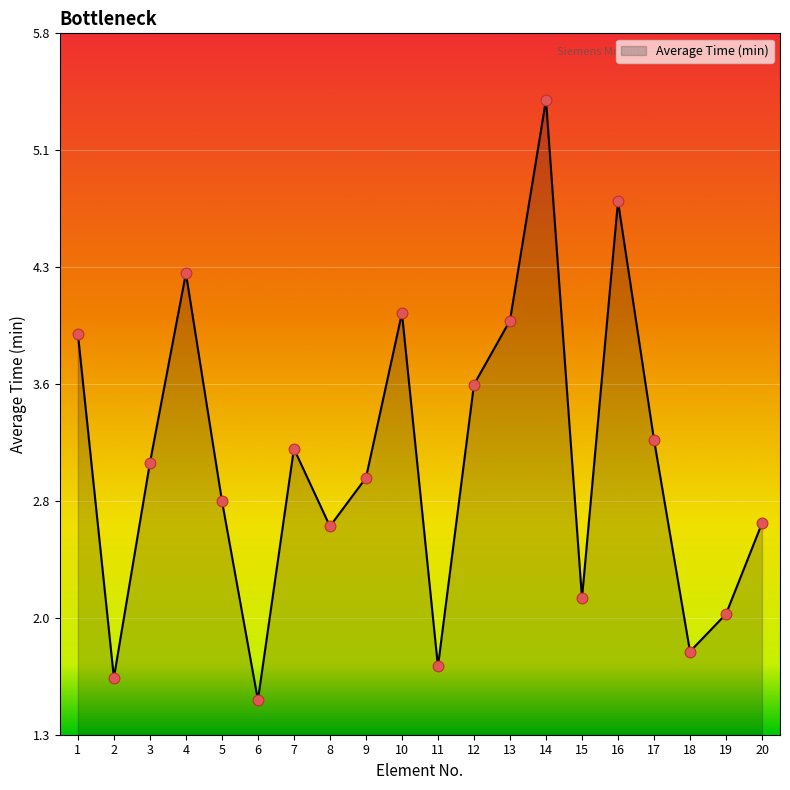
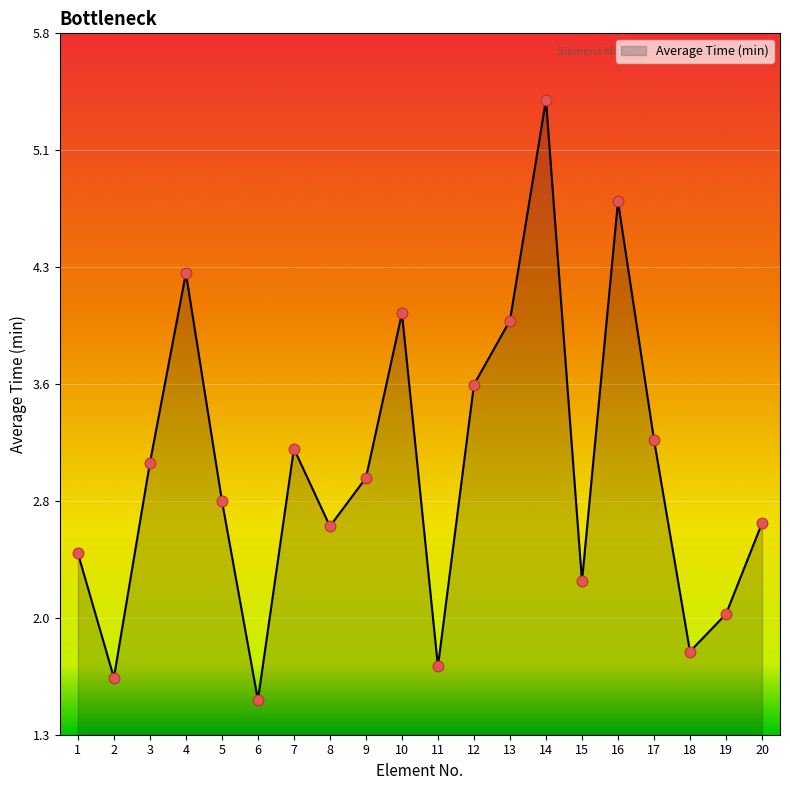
1: 3.89 -> 2.46
15: 2.17 -> 2.28
